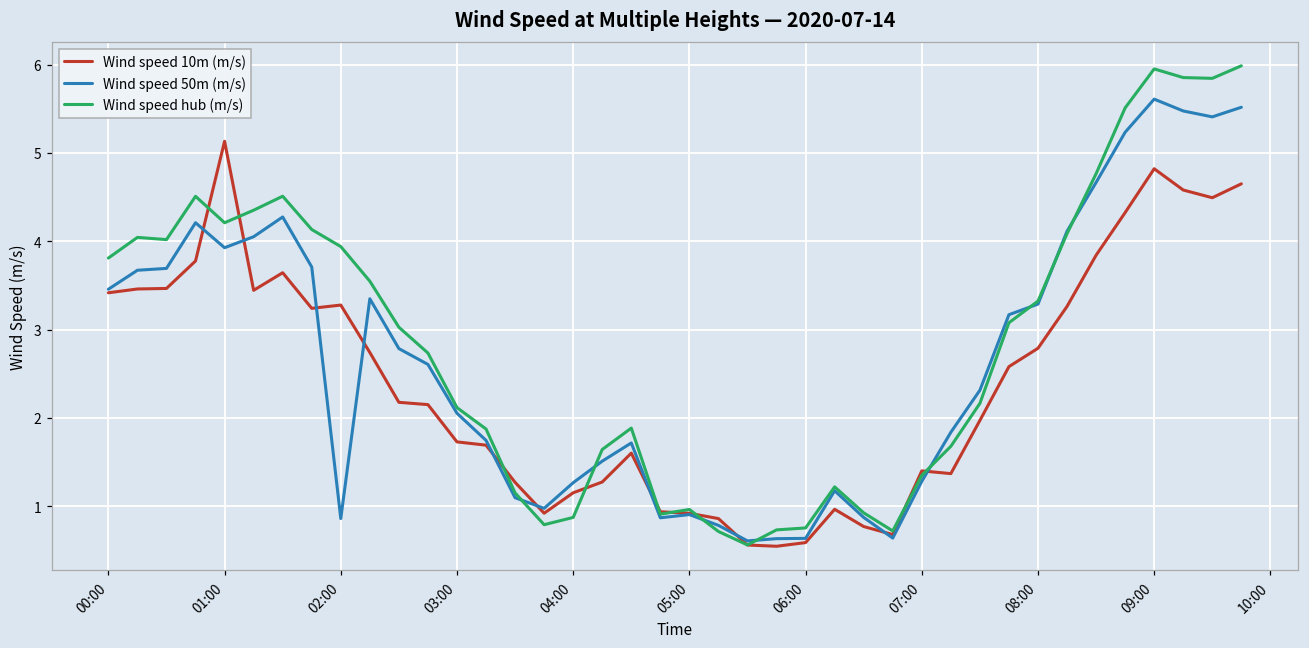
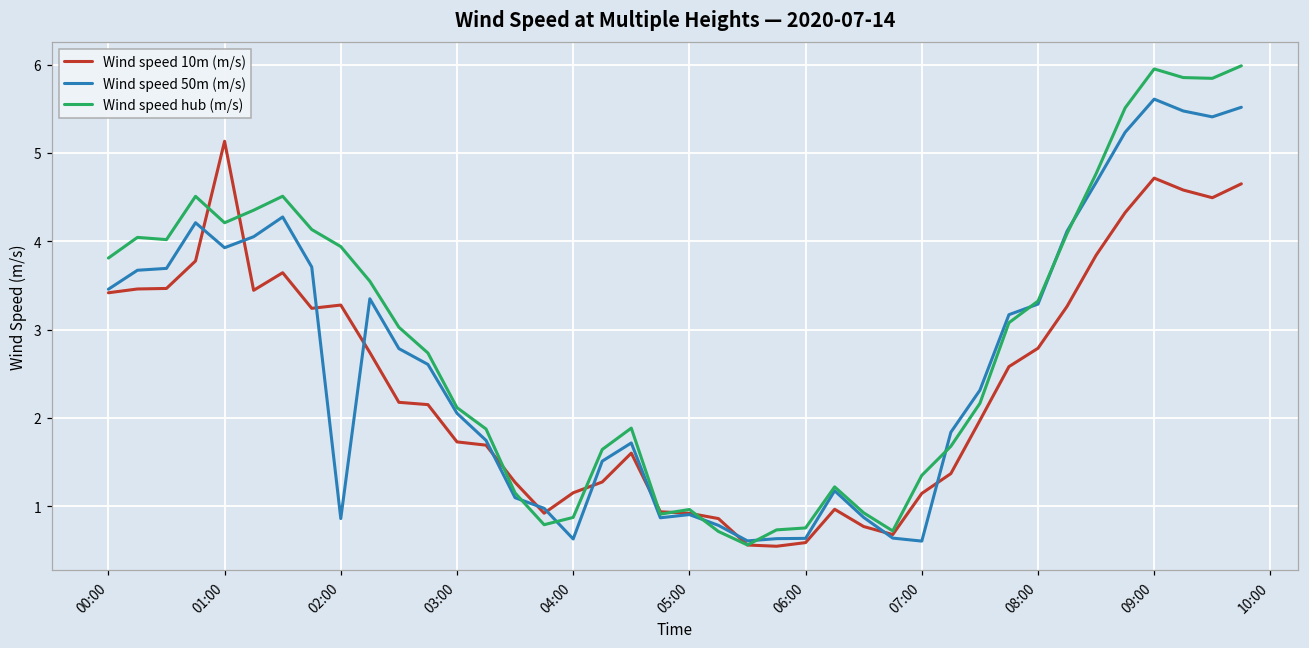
Wind speed 50m (m/s), 04:00: 1.3 -> 0.6
Wind speed 10m (m/s), 07:00: 1.4 -> 1.1
Wind speed 50m (m/s), 07:00: 1.3 -> 0.6
Wind speed 10m (m/s), 09:00: 4.8 -> 4.7
